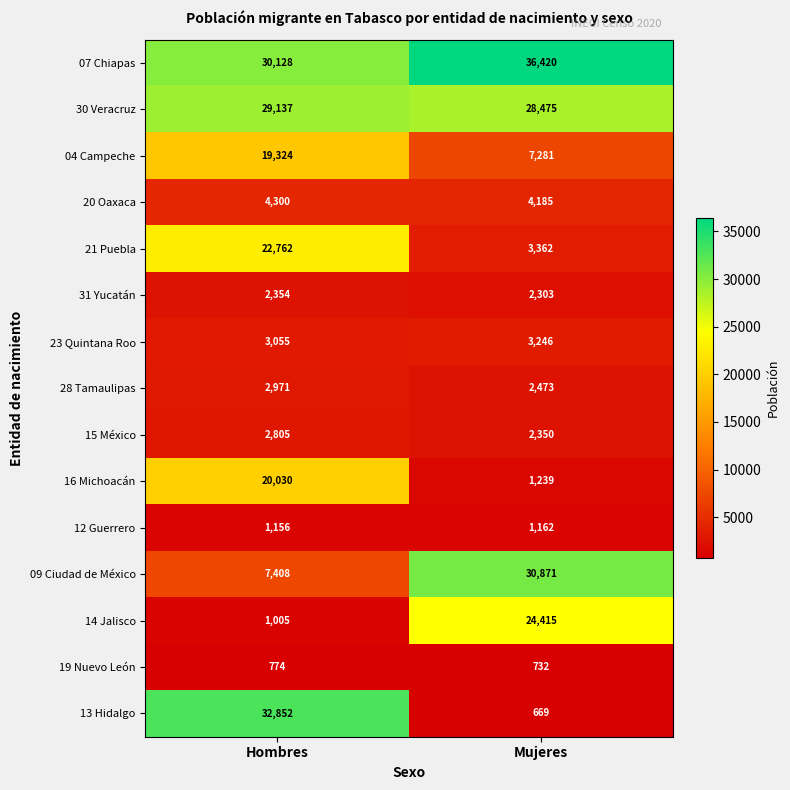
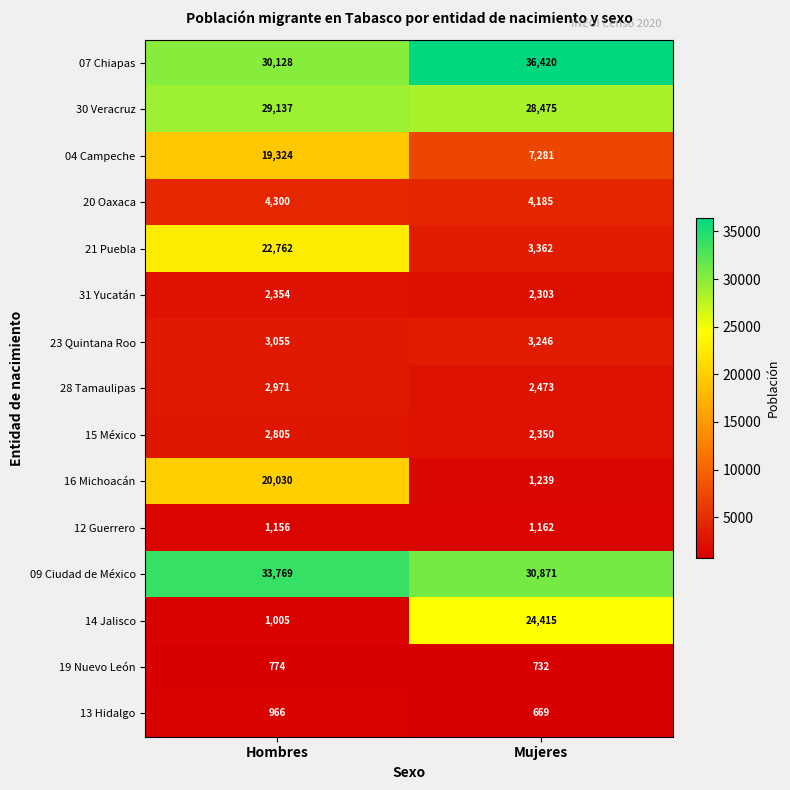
09 Ciudad de México, Hombres: 7,408 -> 33,769
13 Hidalgo, Hombres: 32,852 -> 966
